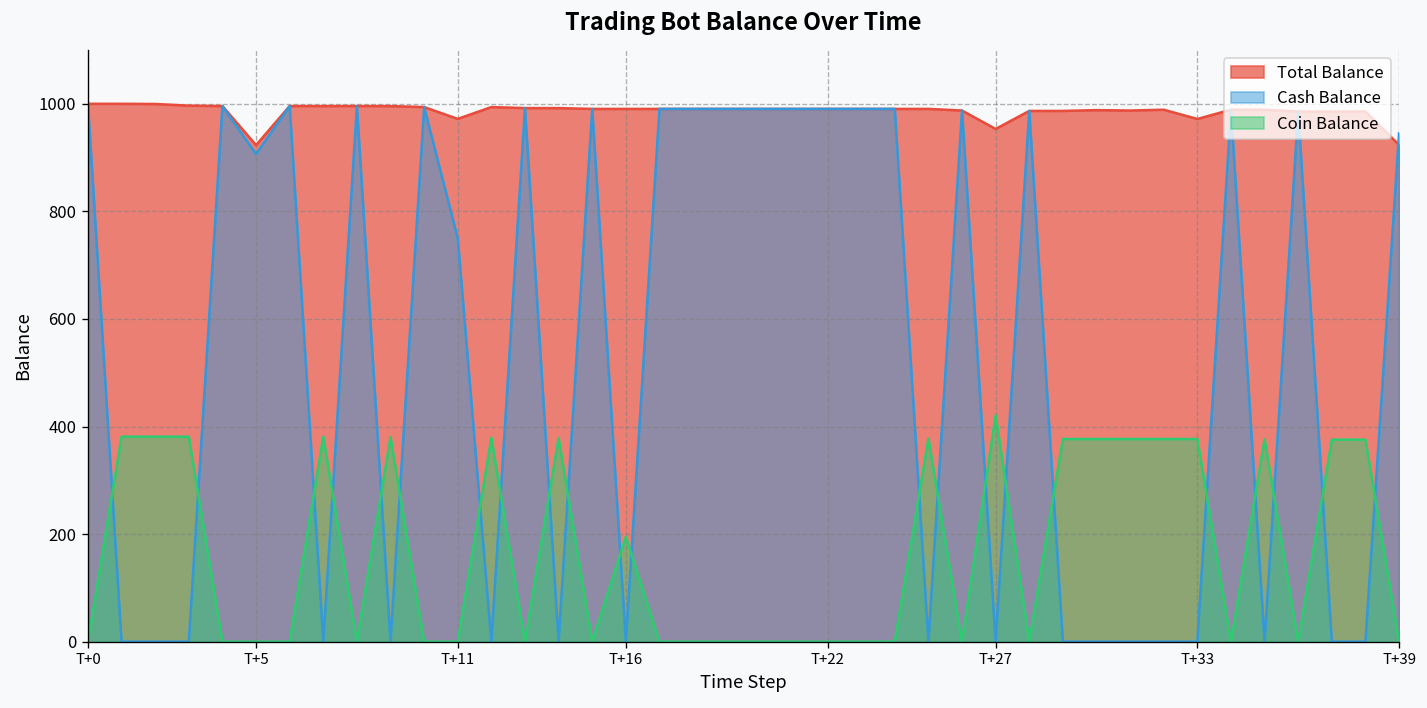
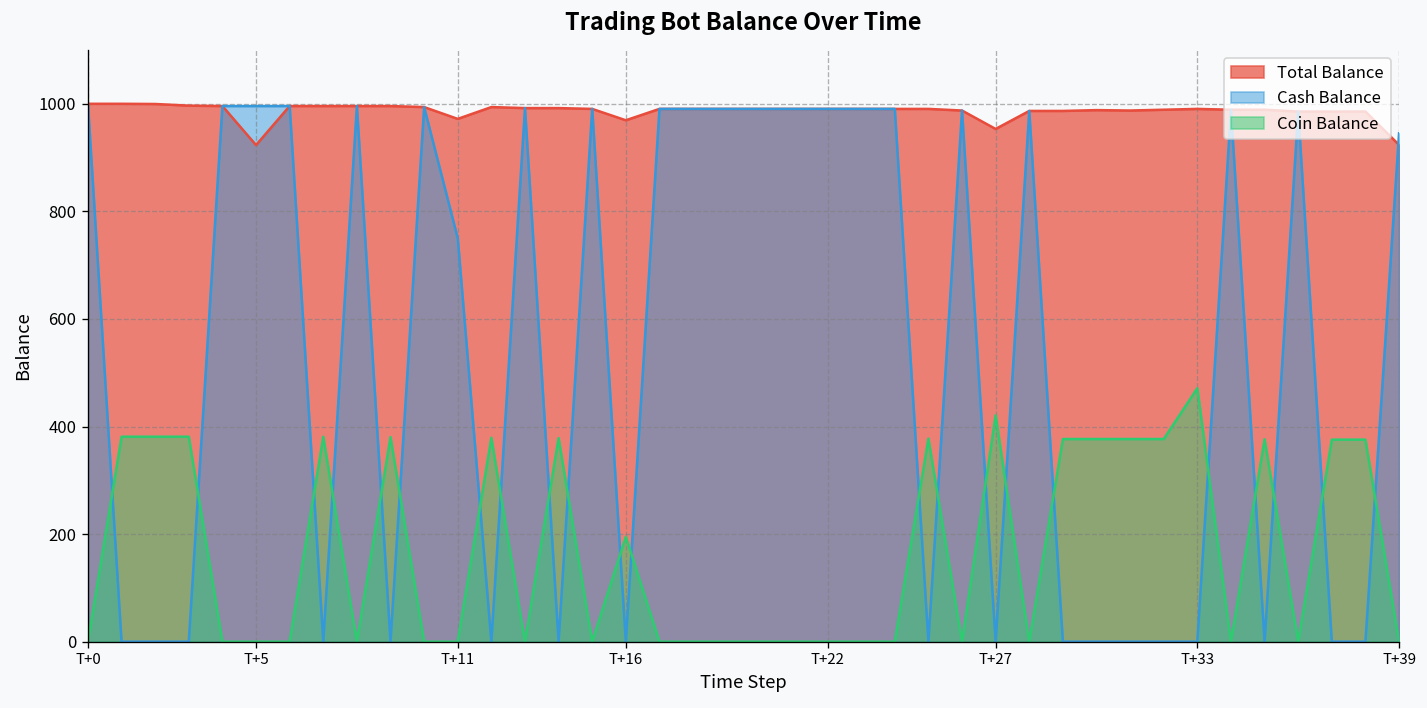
Cash Balance, T+5: 910 -> 1000
Total Balance, T+16: 990 -> 970
Total Balance, T+33: 970 -> 990
Coin Balance, T+33: 380 -> 470
